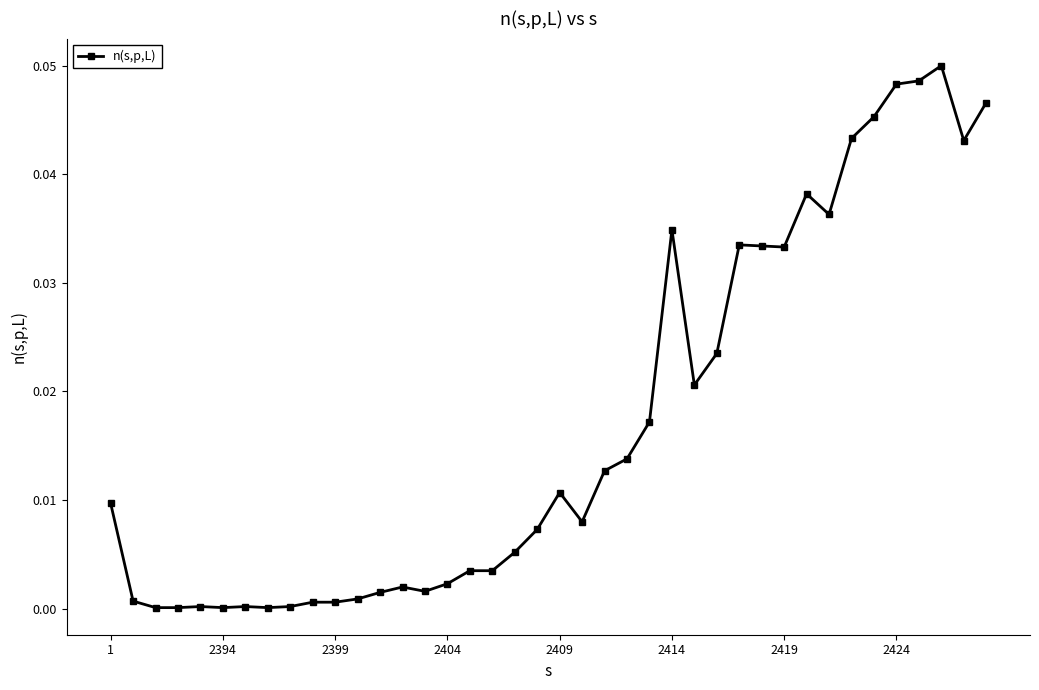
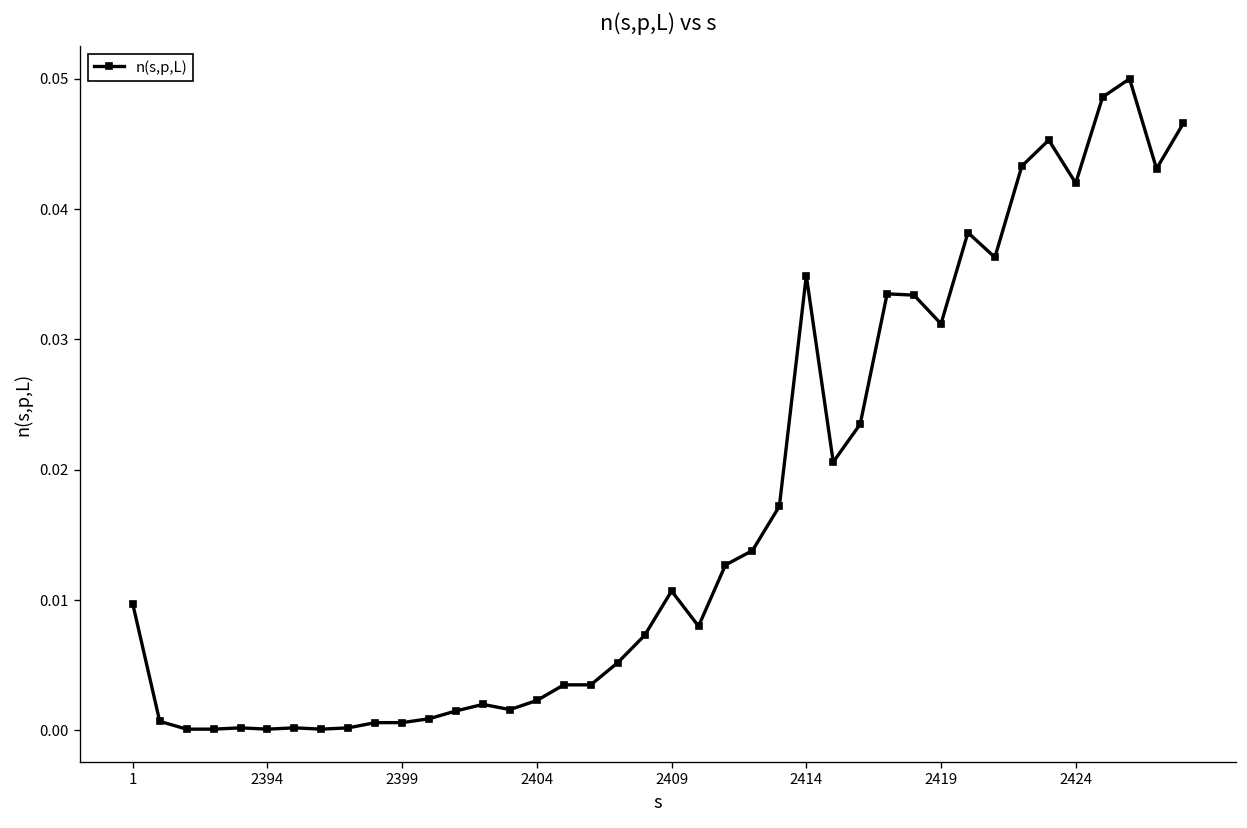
2419: 0.0333 -> 0.0312
2424: 0.0483 -> 0.0420
